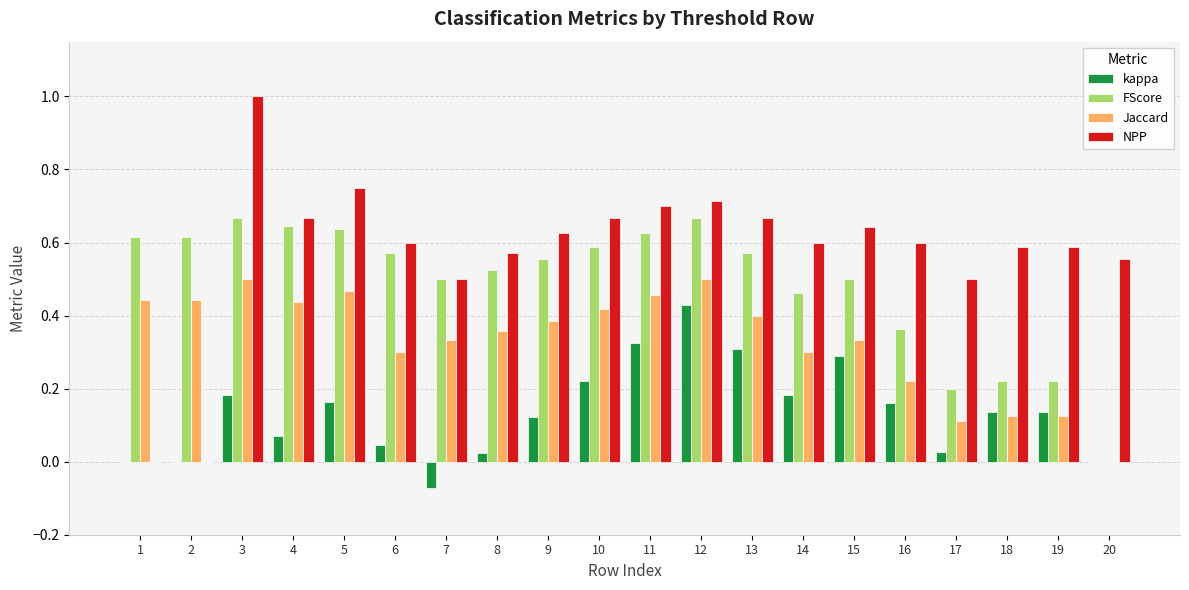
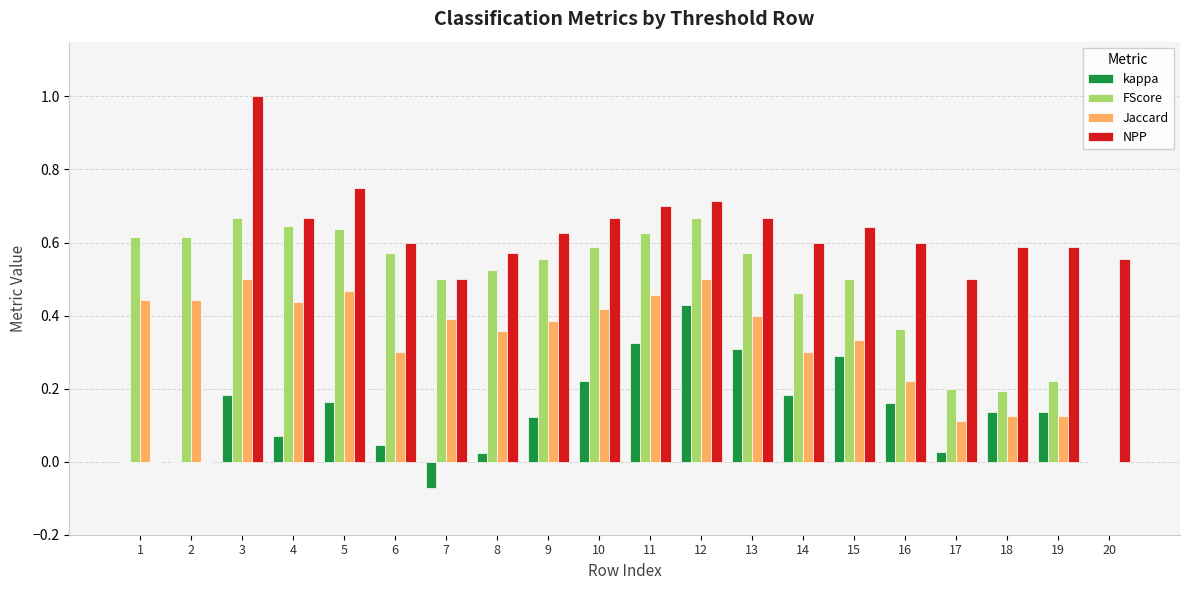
Jaccard, 7: 0.33 -> 0.39
FScore, 18: 0.22 -> 0.19
